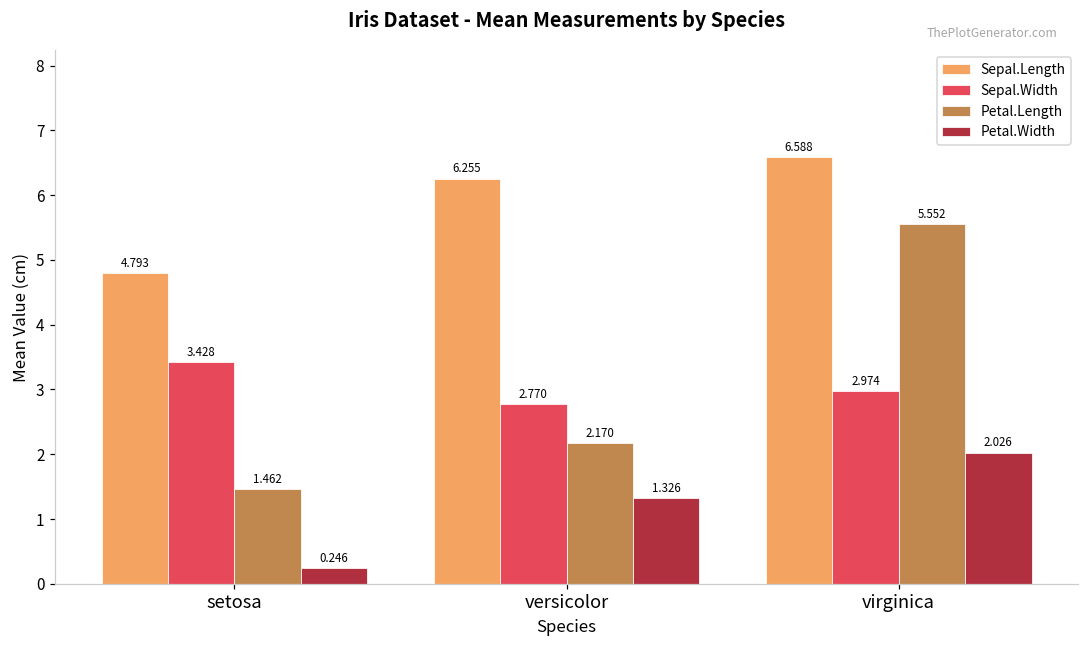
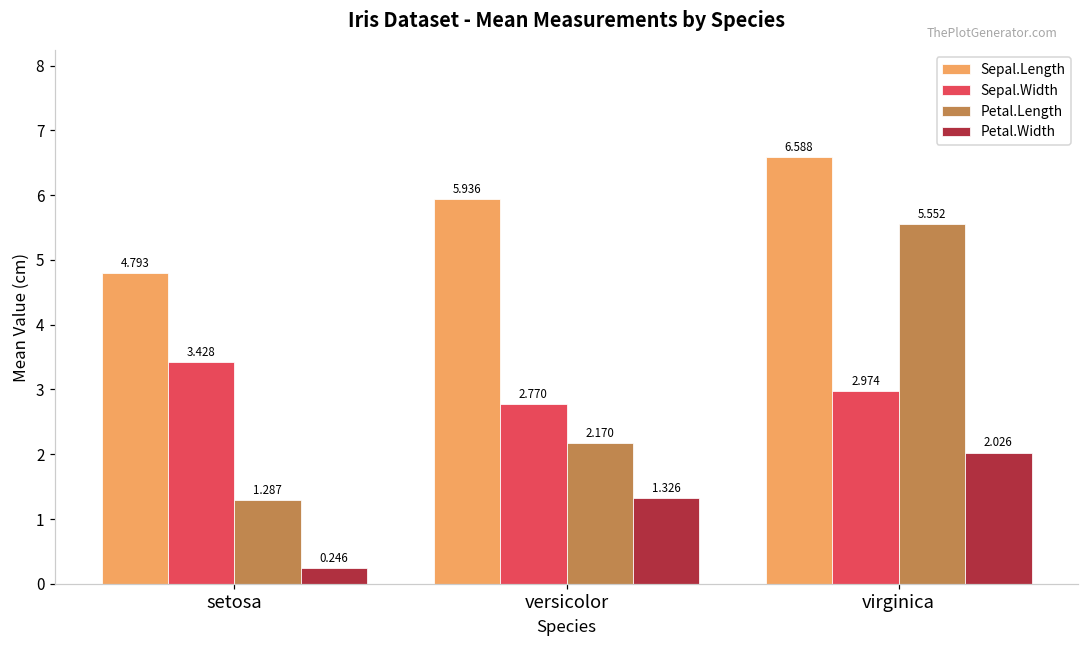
Petal.Length, setosa: 1.462 -> 1.287
Sepal.Length, versicolor: 6.255 -> 5.936
